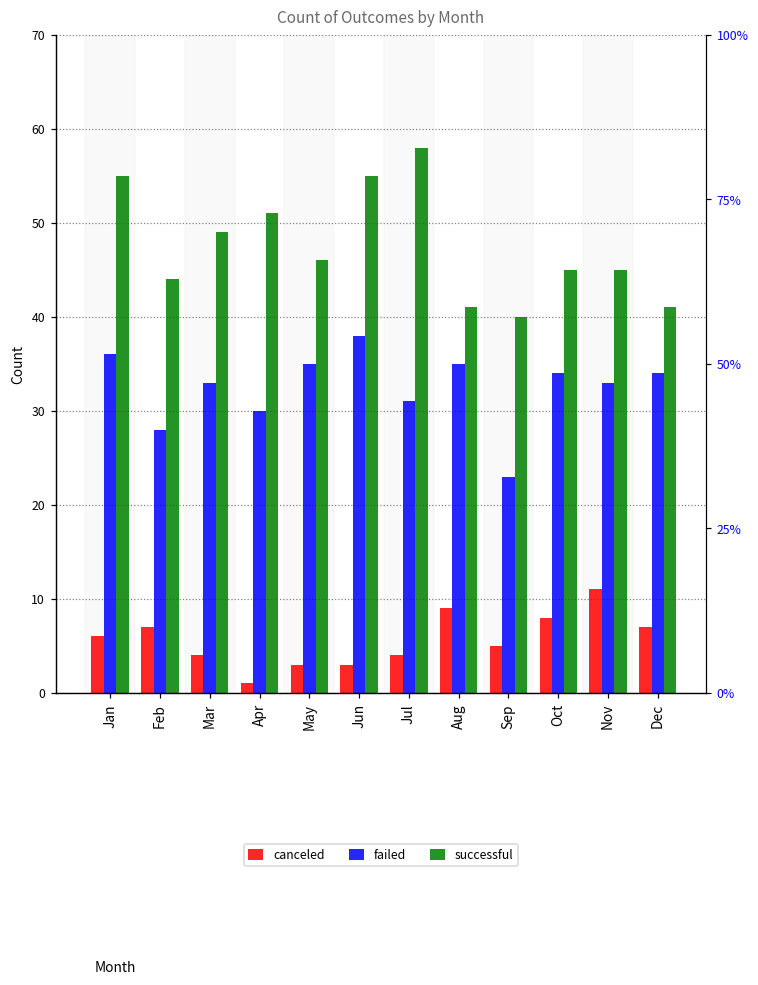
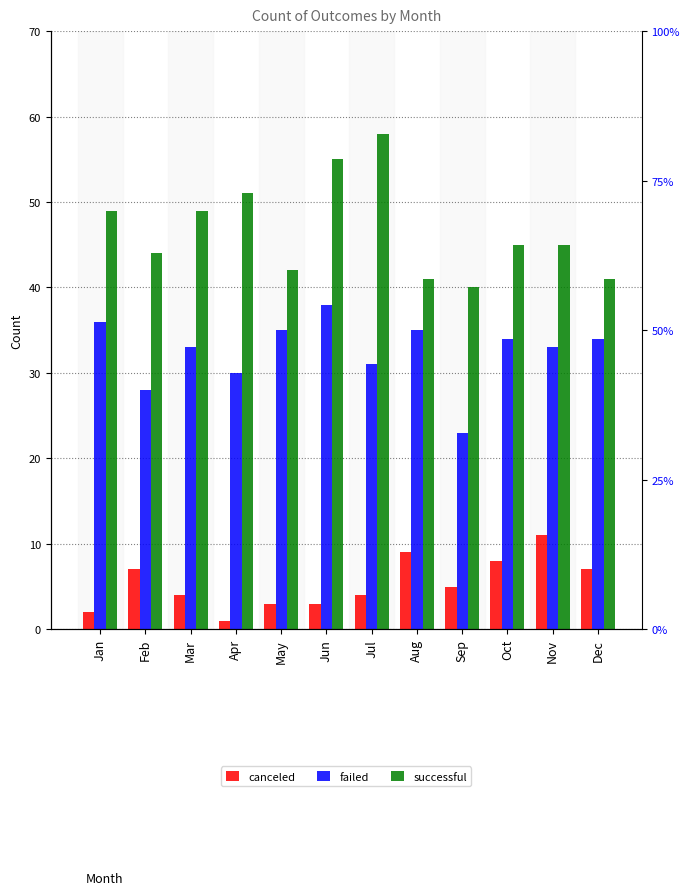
canceled, Jan: 6 -> 2
successful, Jan: 55 -> 49
successful, May: 46 -> 42
